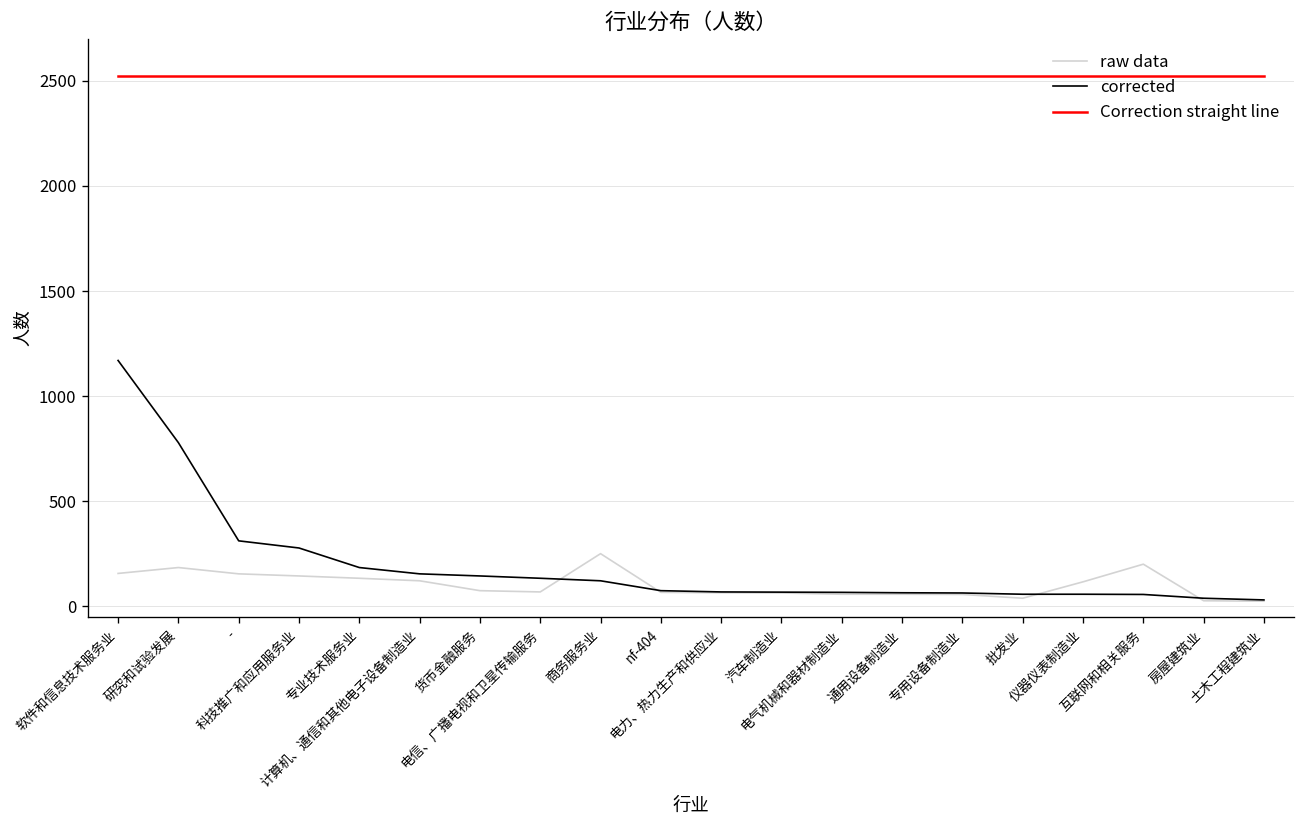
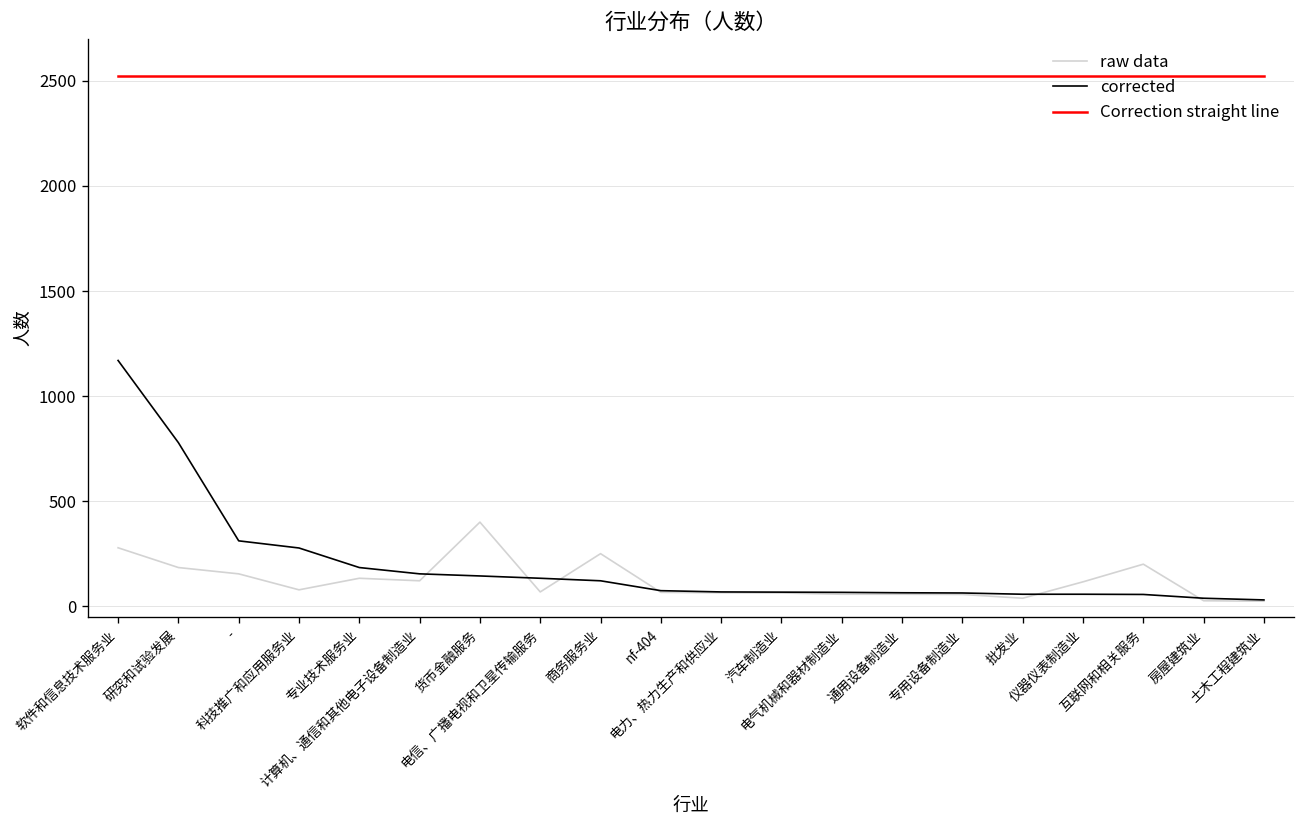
raw data, 软件和信息技术服务业: 160 -> 280
raw data, 科技推广和应用服务业: 150 -> 80
raw data, 货币金融服务: 80 -> 400
